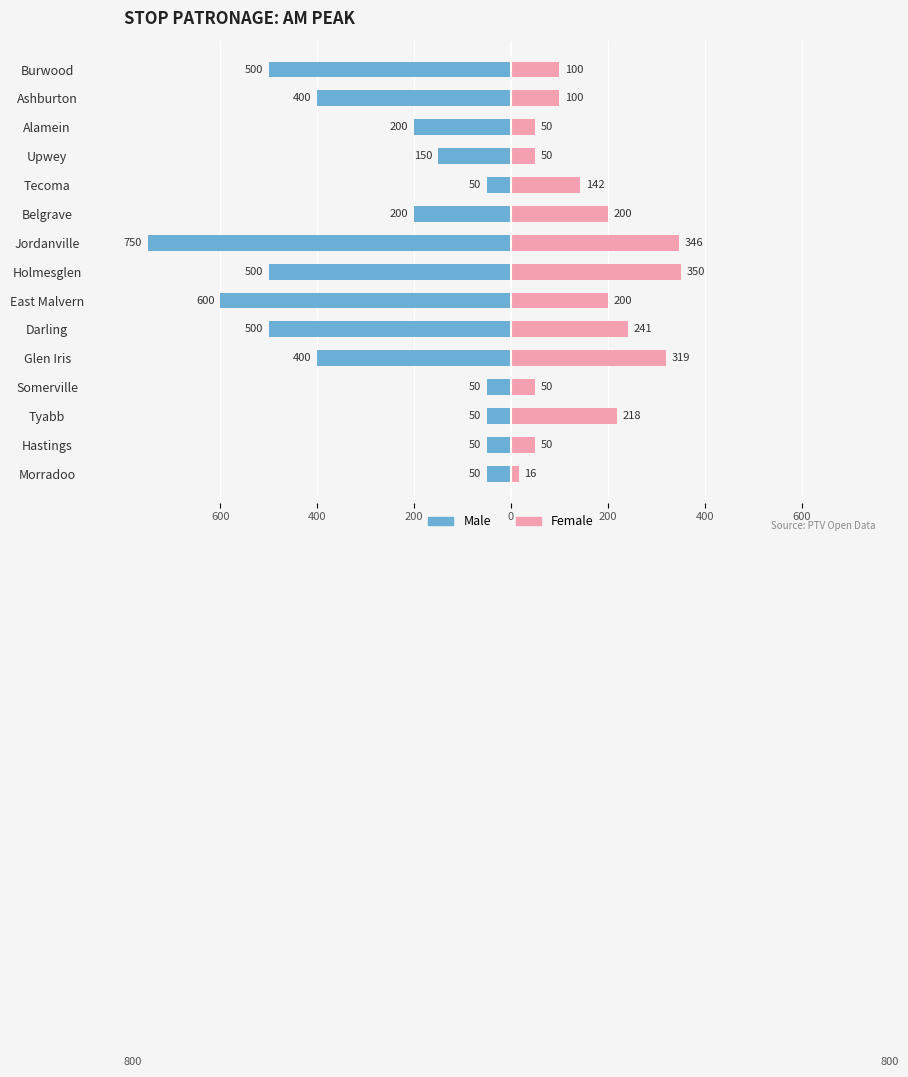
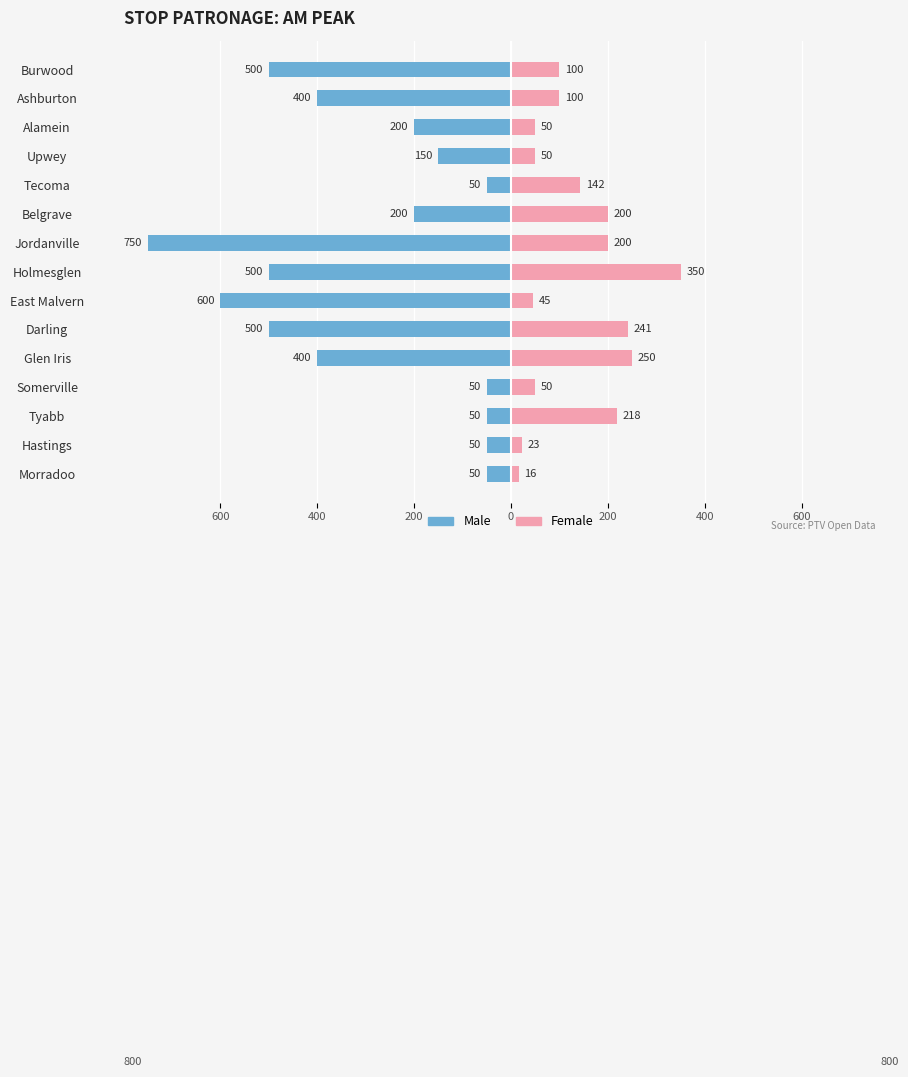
Female, Jordanville: 346 -> 200
Female, East Malvern: 200 -> 45
Female, Glen Iris: 319 -> 250
Female, Hastings: 50 -> 23
